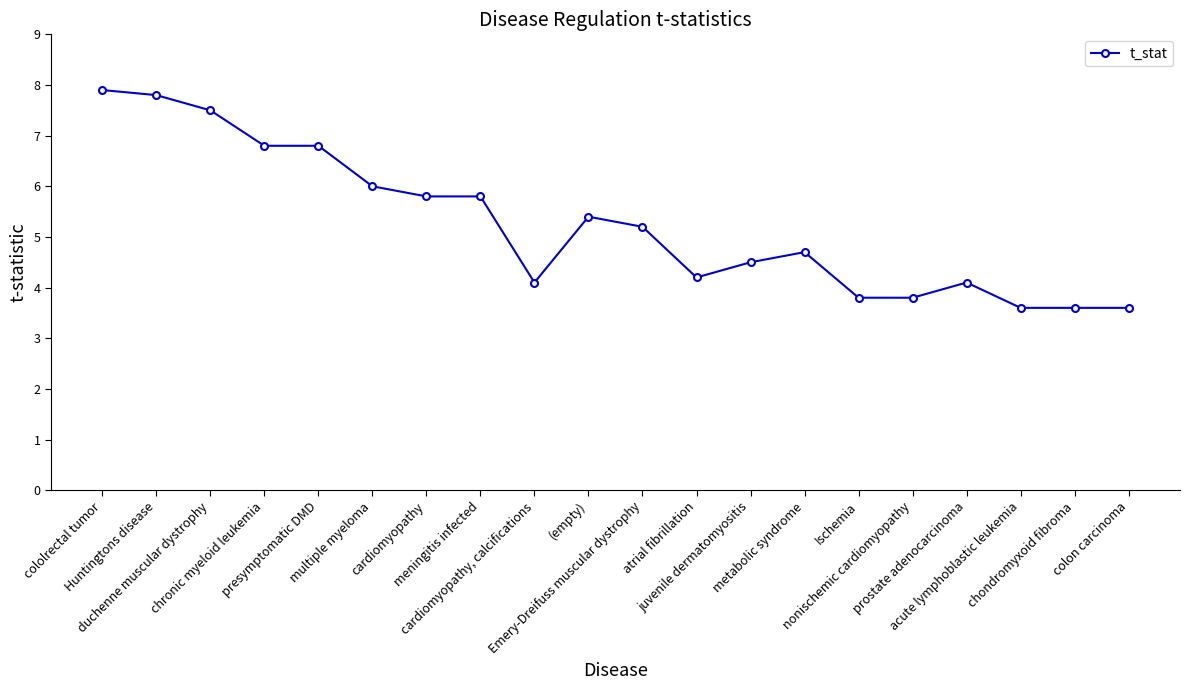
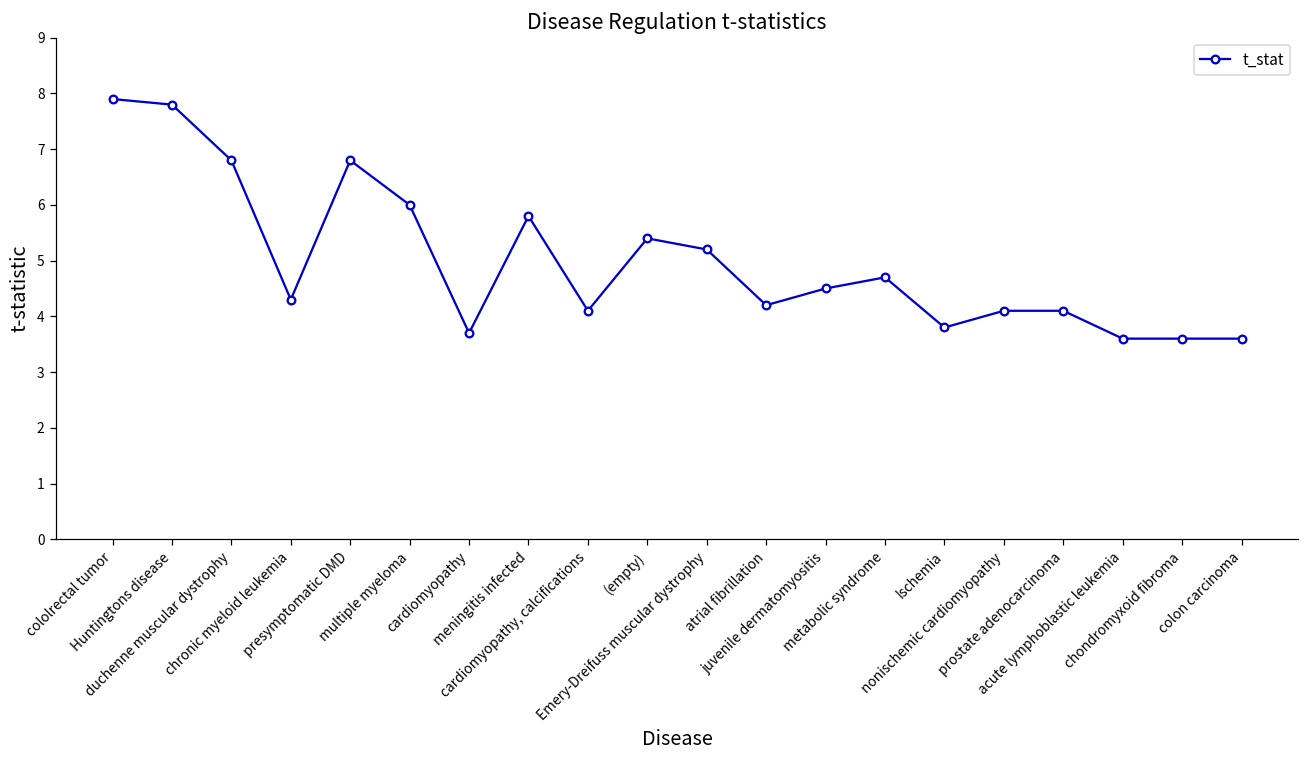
duchenne muscular dystrophy: 7.5 -> 6.8
chronic myeloid leukemia: 6.8 -> 4.3
cardiomyopathy: 5.8 -> 3.7
nonischemic cardiomyopathy: 3.8 -> 4.1
